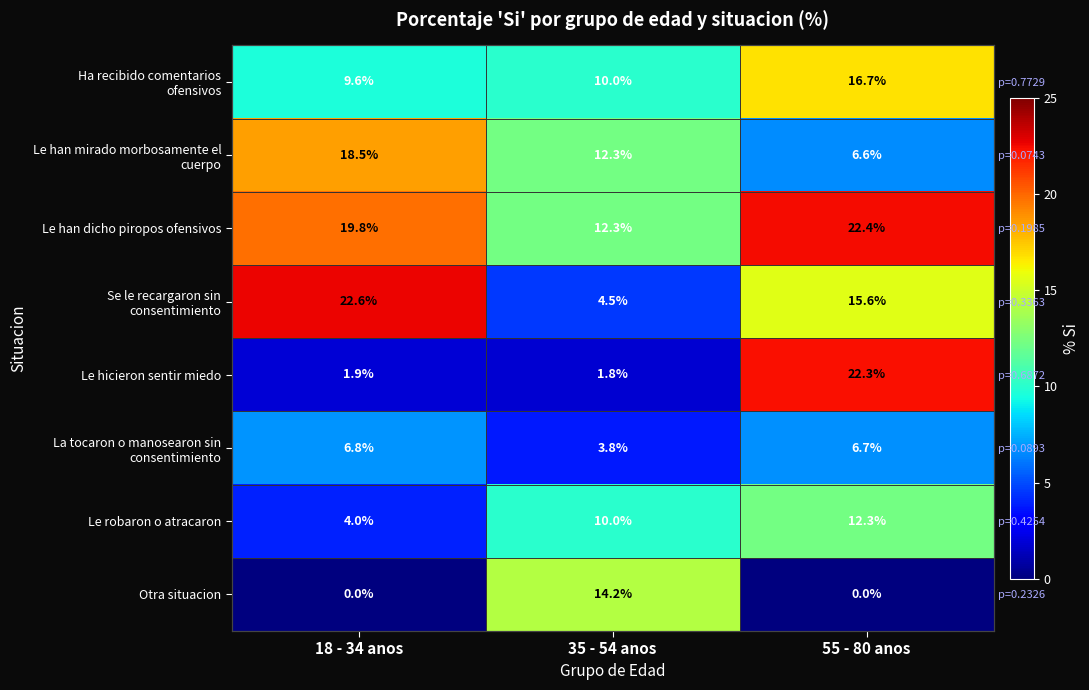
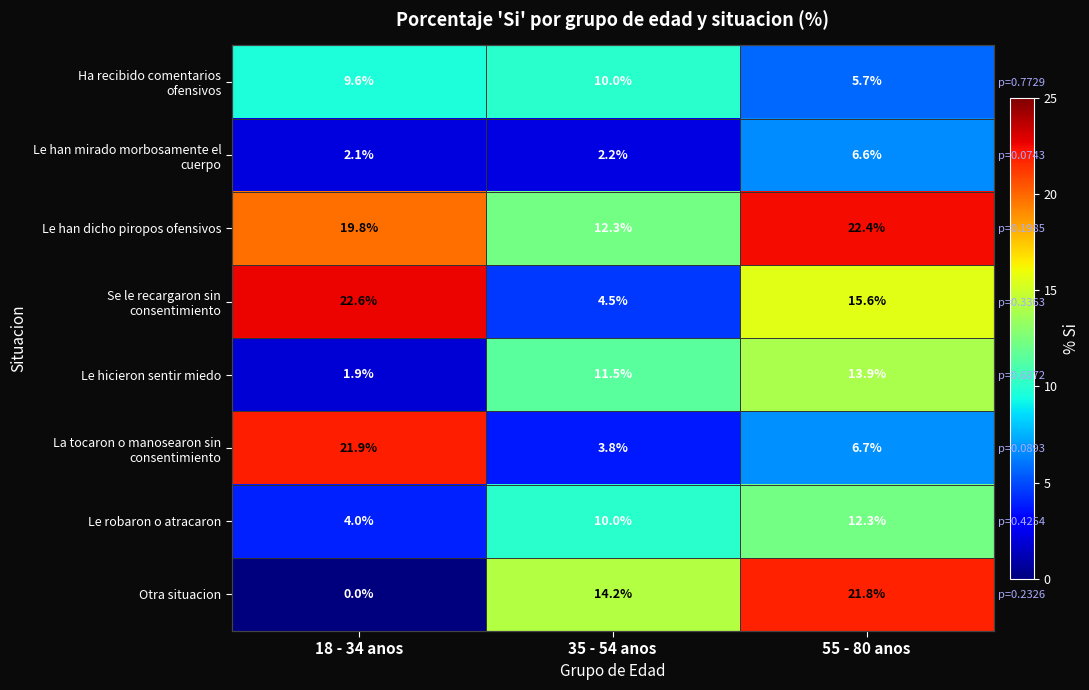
Ha recibido comentarios ofensivos, 55 - 80 anos: 16.7% -> 5.7%
Le han mirado morbosamente el cuerpo, 18 - 34 anos: 18.5% -> 2.1%
Le han mirado morbosamente el cuerpo, 35 - 54 anos: 12.3% -> 2.2%
Le hicieron sentir miedo, 35 - 54 anos: 1.8% -> 11.5%
Le hicieron sentir miedo, 55 - 80 anos: 22.3% -> 13.9%
La tocaron o manosearon sin consentimiento, 18 - 34 anos: 6.8% -> 21.9%
Otra situacion, 55 - 80 anos: 0.0% -> 21.8%
